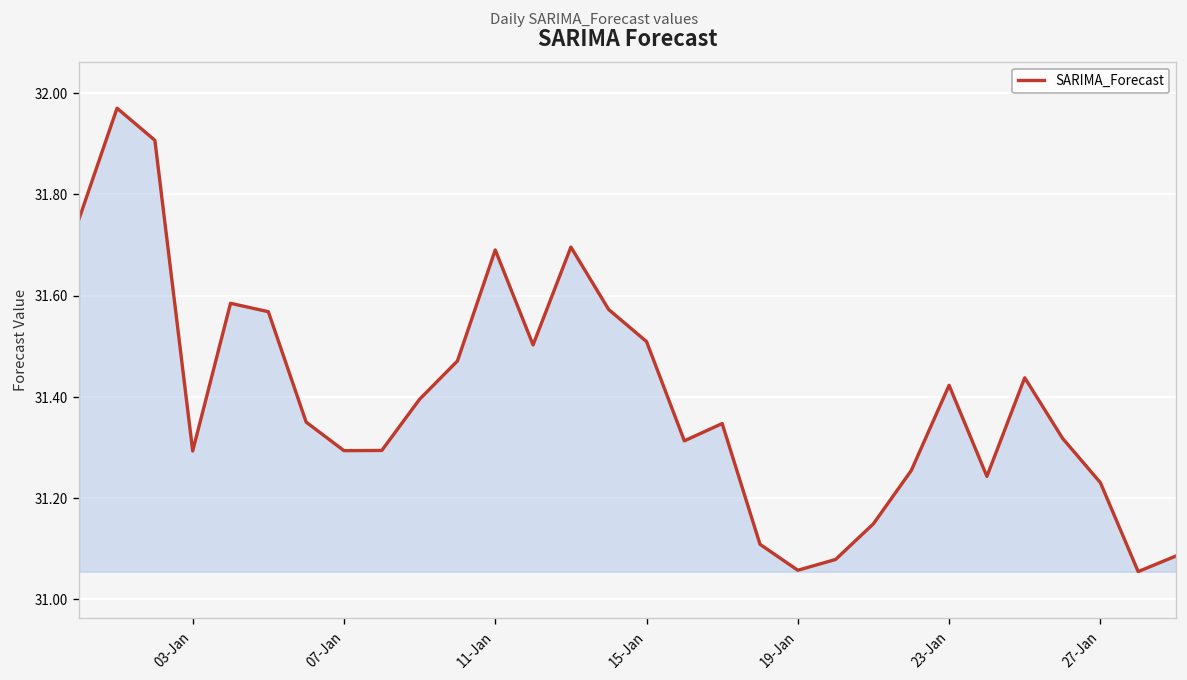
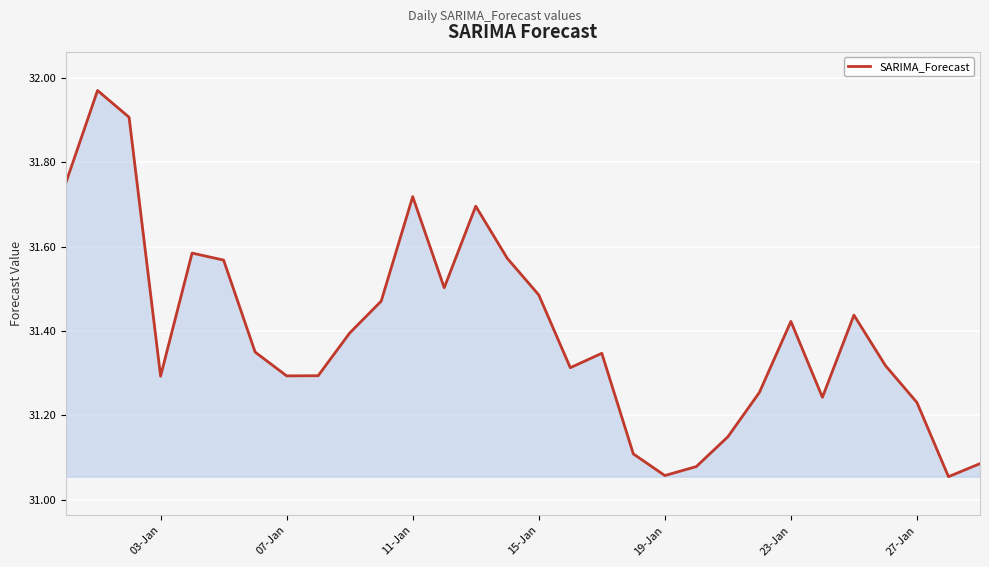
11-Jan: 31.69 -> 31.72
15-Jan: 31.51 -> 31.49
